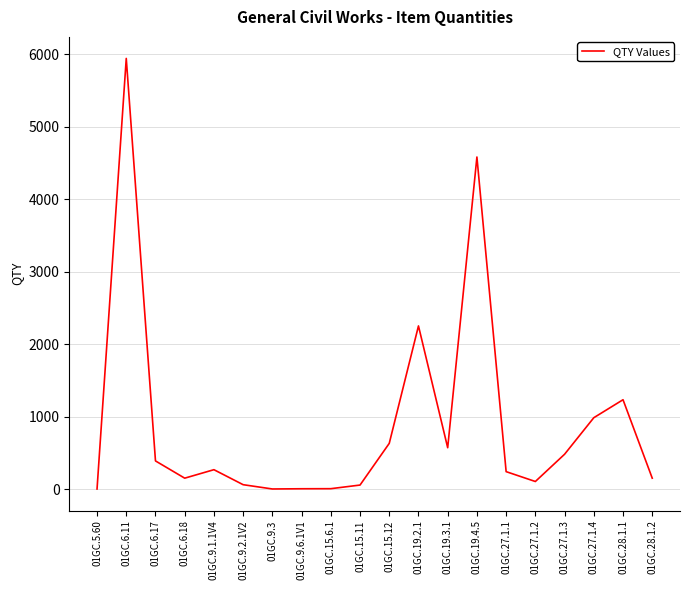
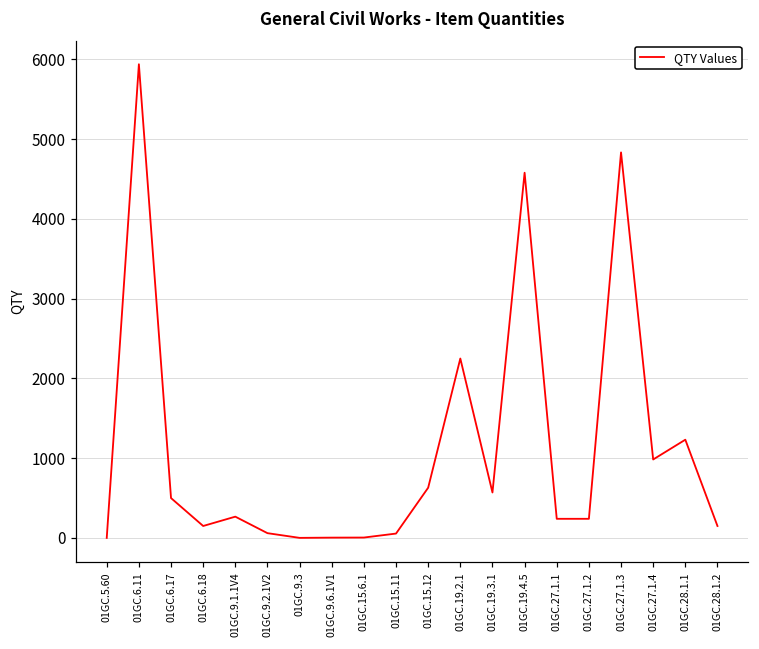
01GC.6.17: 400 -> 500
01GC.27.1.2: 100 -> 200
01GC.27.1.3: 500 -> 4800
